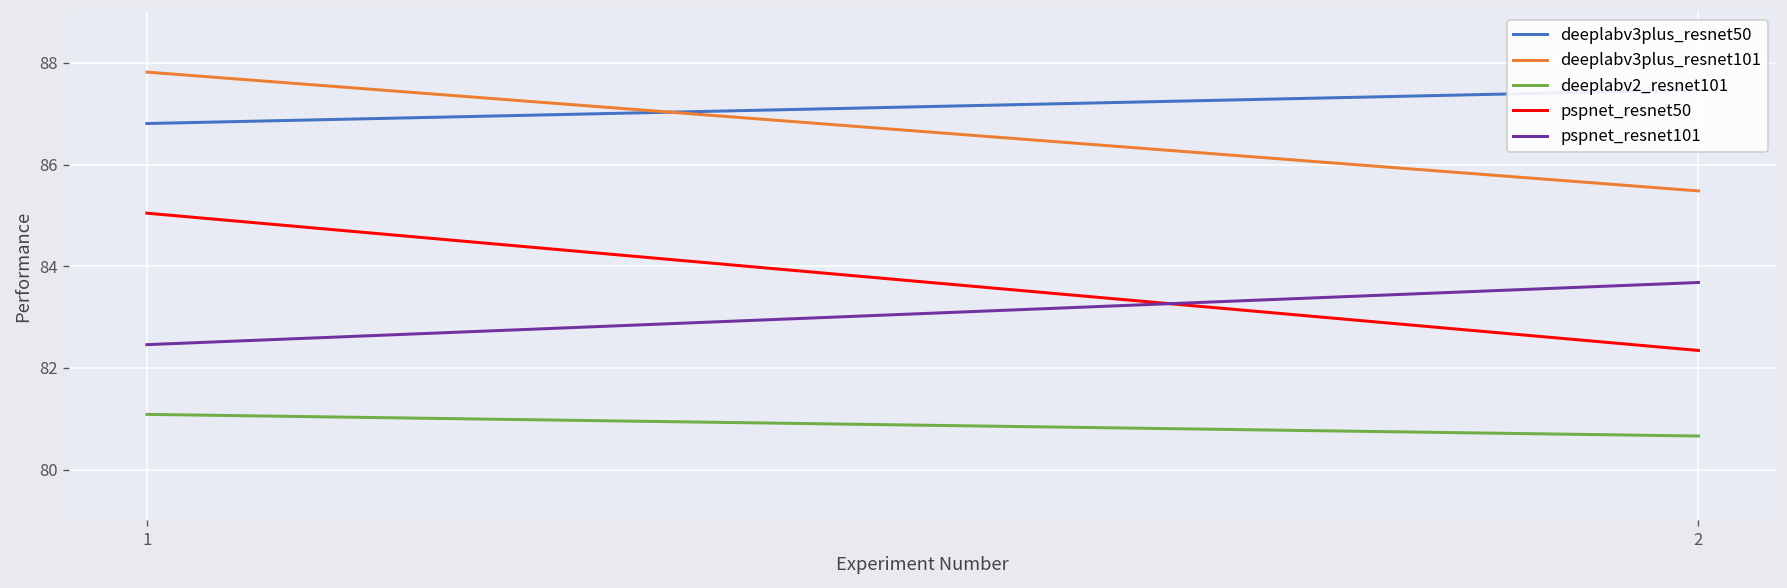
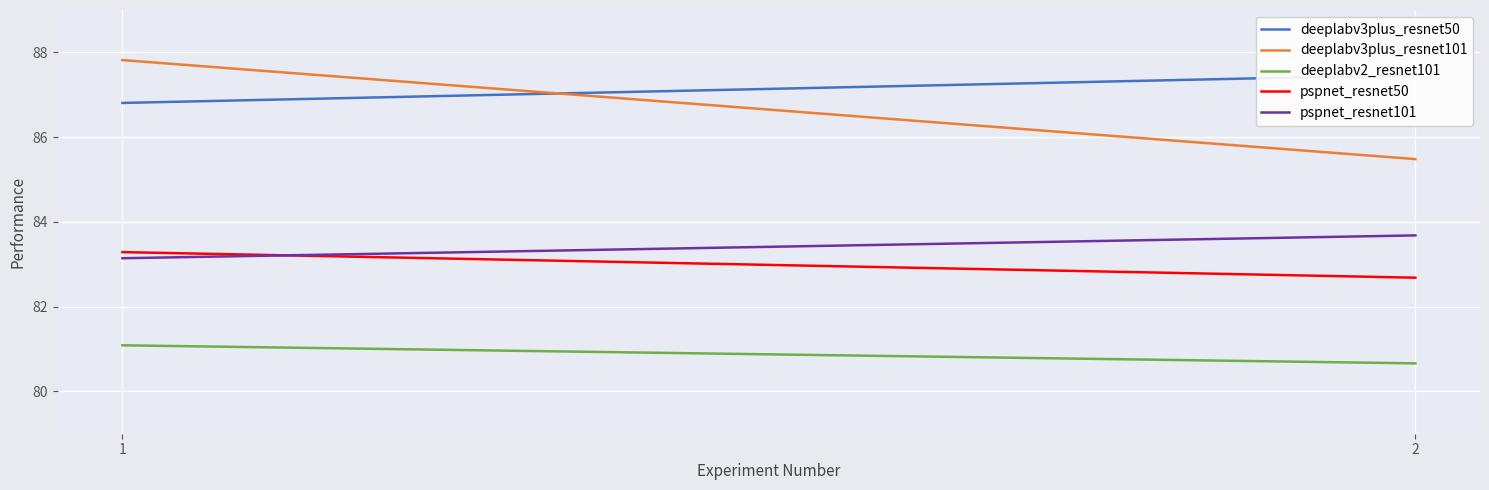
pspnet_resnet50, 1: 85.0 -> 83.3
pspnet_resnet101, 1: 82.5 -> 83.1
pspnet_resnet50, 2: 82.3 -> 82.7
